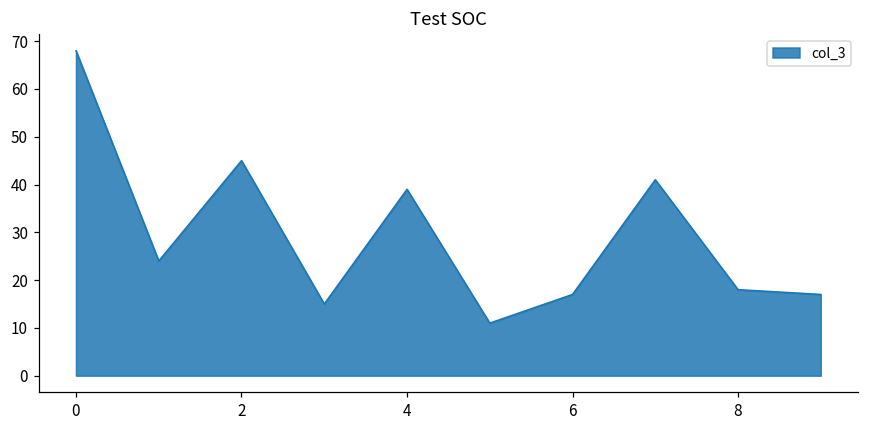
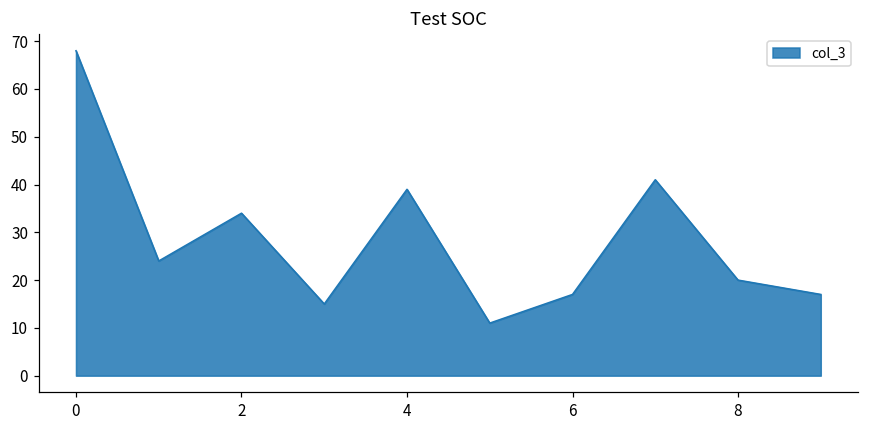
2: 45 -> 34
8: 18 -> 20
